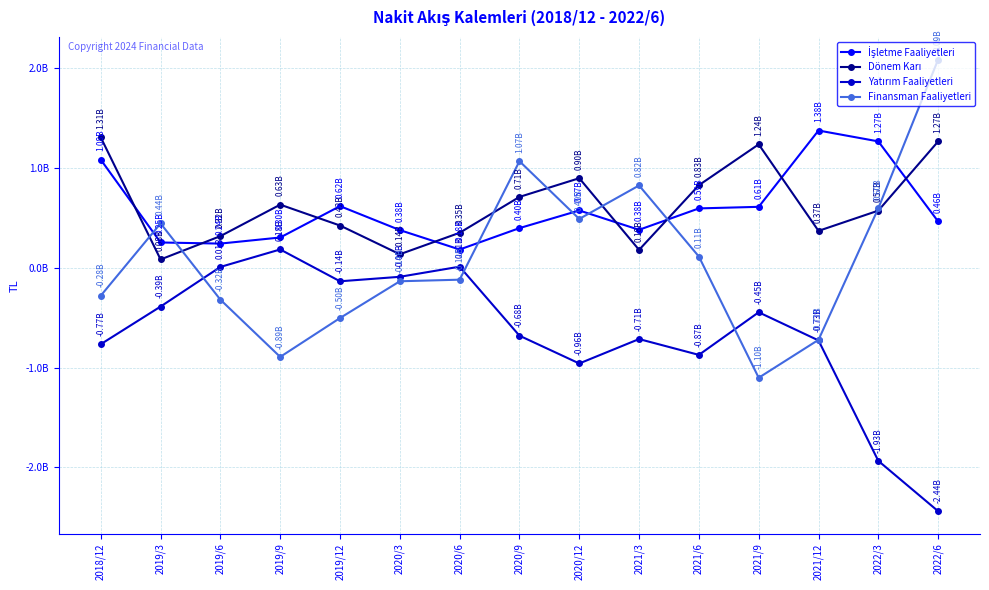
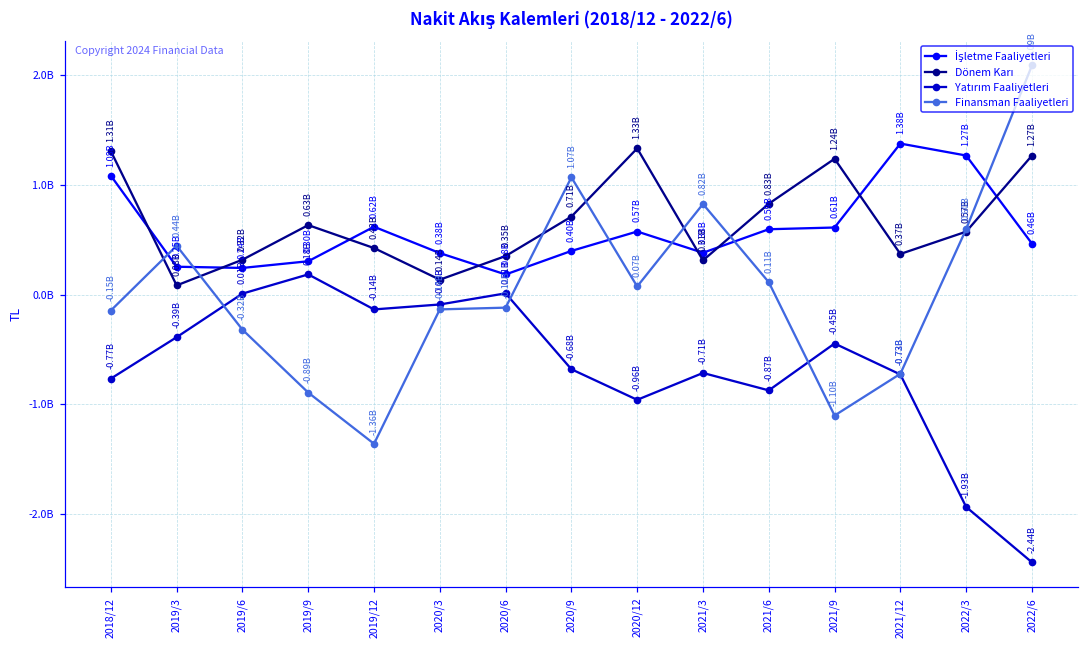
Finansman Faaliyetleri, 2018/12: -0.28B -> -0.15B
Finansman Faaliyetleri, 2019/12: -0.50B -> -1.36B
Dönem Karı, 2020/12: 0.90B -> 1.33B
Finansman Faaliyetleri, 2020/12: 0.49B -> 0.07B
Dönem Karı, 2021/3: 0.18B -> 0.31B
